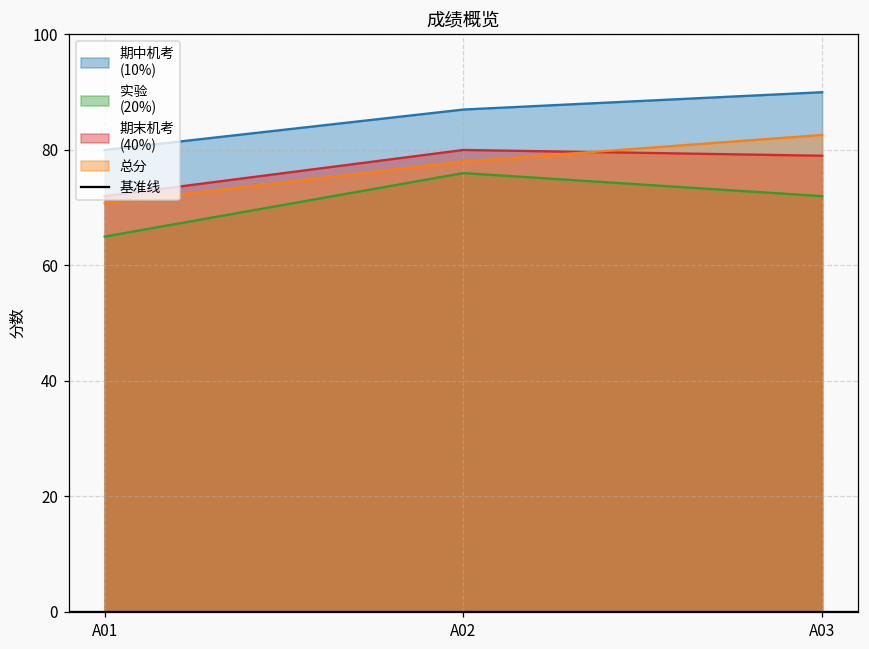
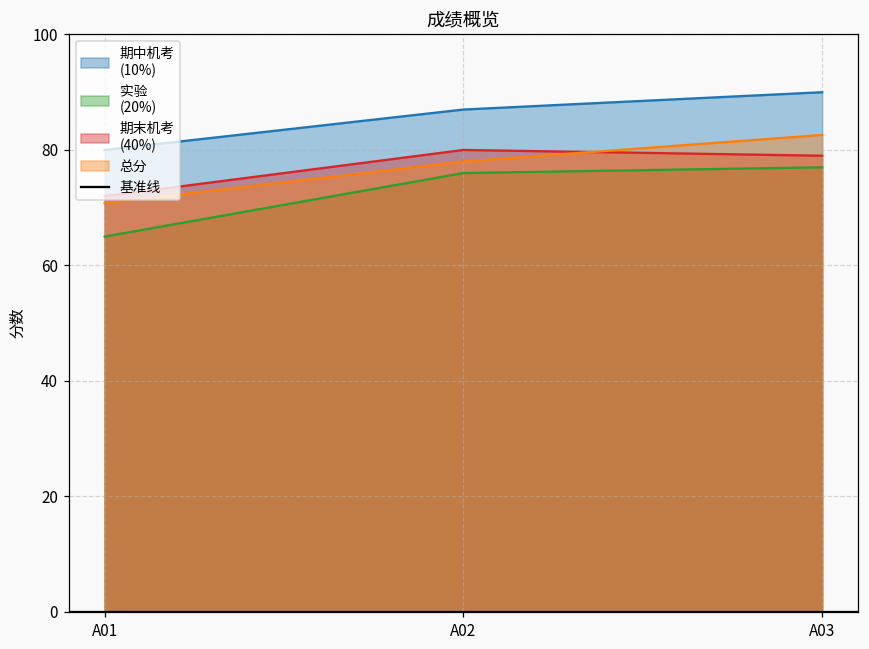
实验 (20%), A03: 72 -> 77
